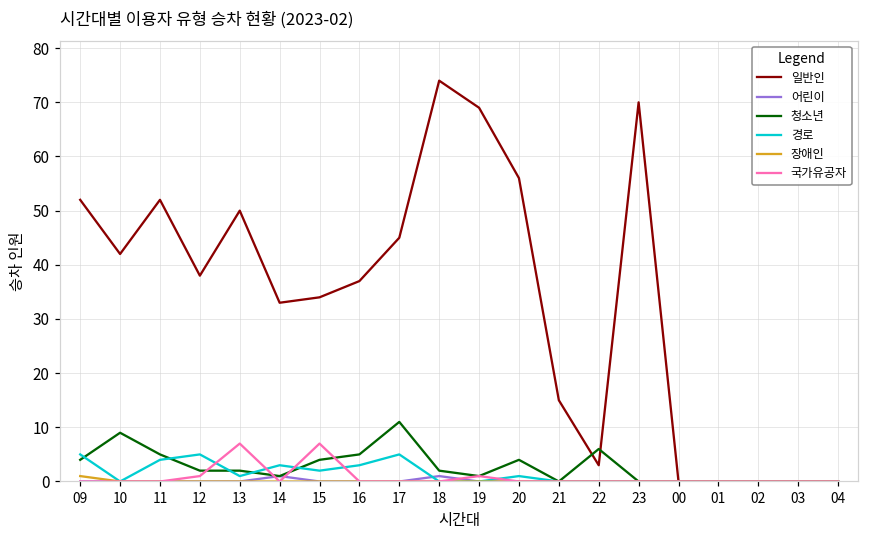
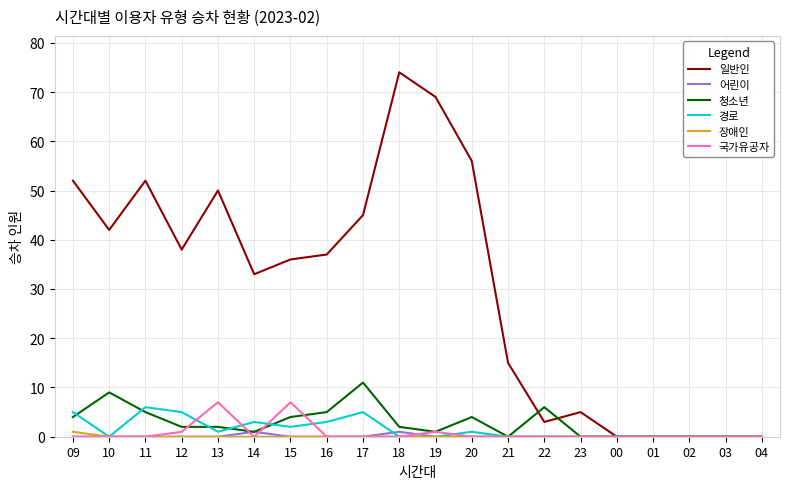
경로, 11: 4 -> 6
일반인, 15: 34 -> 36
일반인, 23: 70 -> 5
